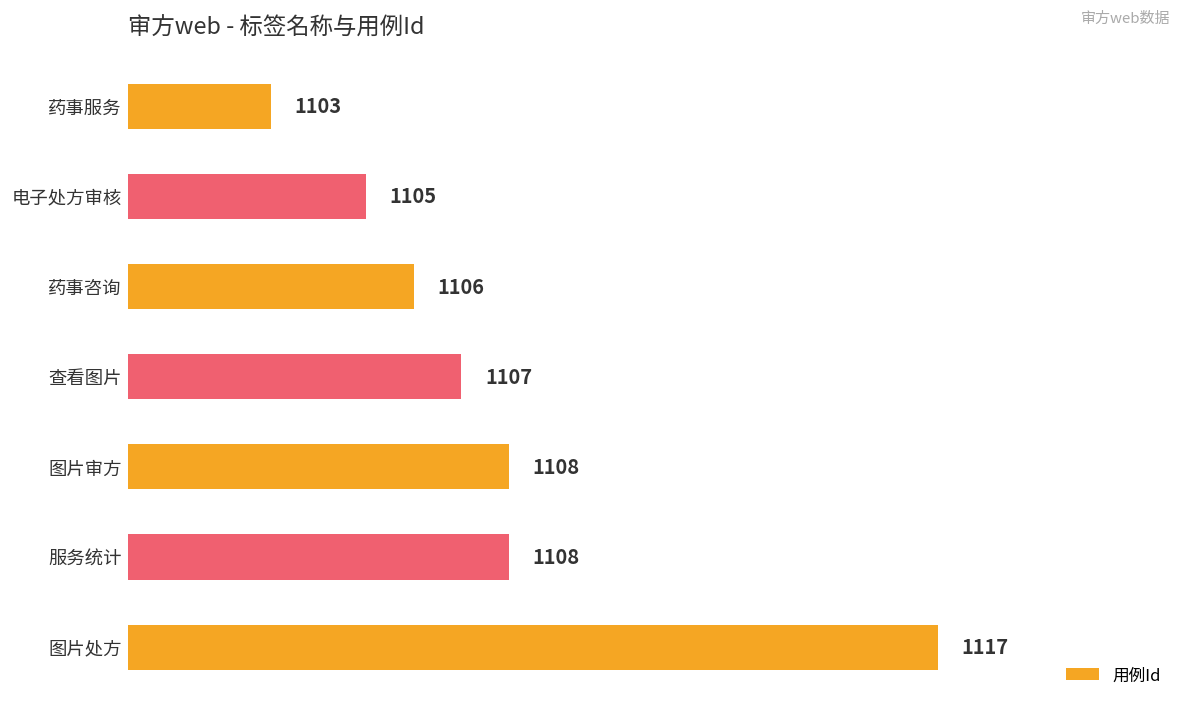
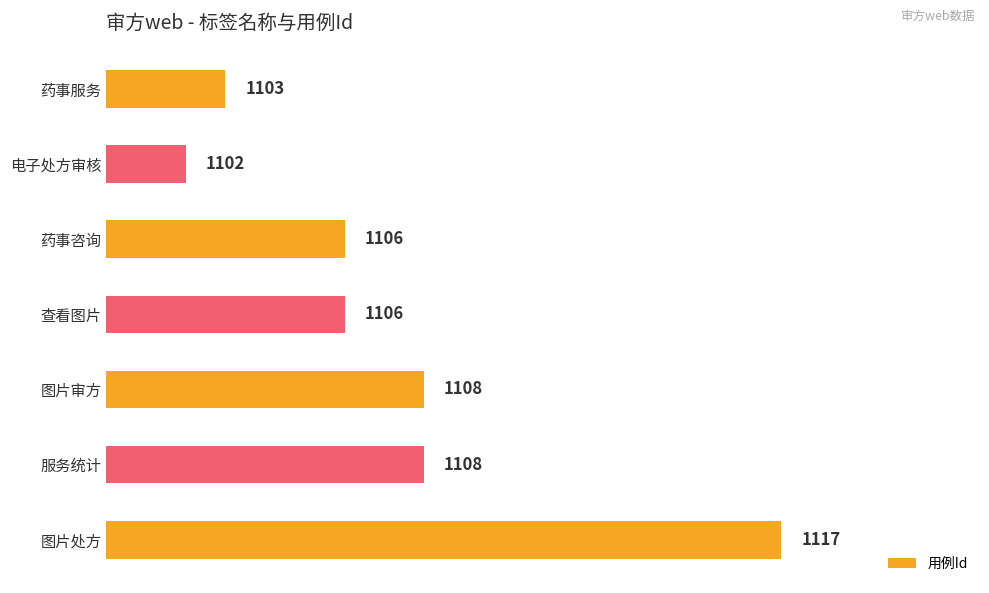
电子处方审核: 1105 -> 1102
查看图片: 1107 -> 1106
